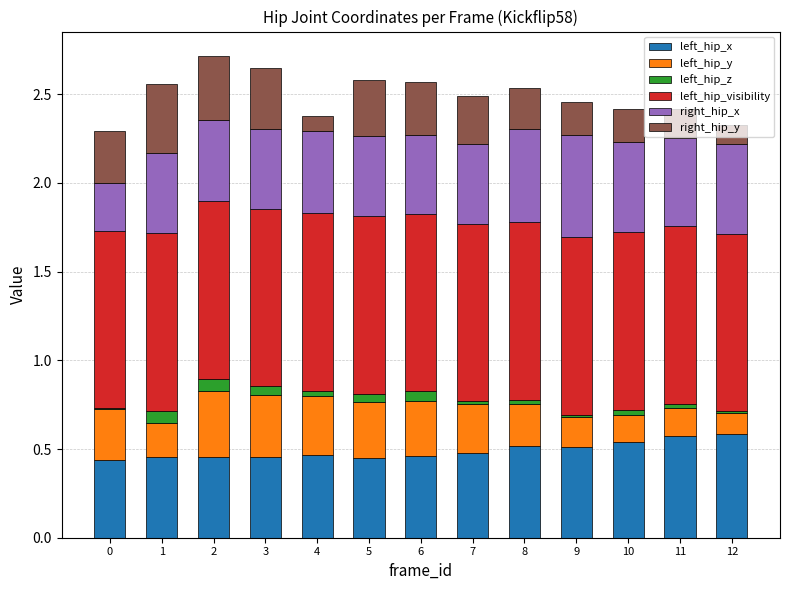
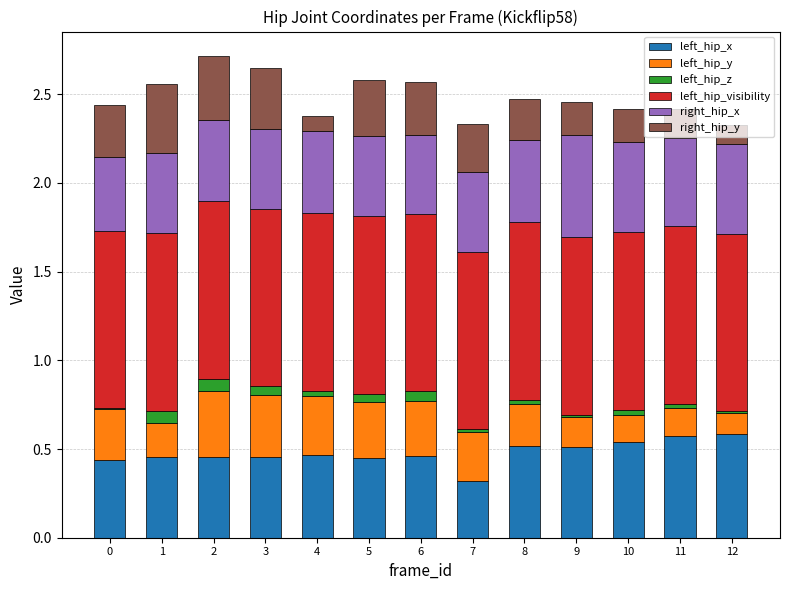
right_hip_x, 0: 0.27 -> 0.42
left_hip_x, 7: 0.48 -> 0.32
right_hip_x, 8: 0.52 -> 0.46
